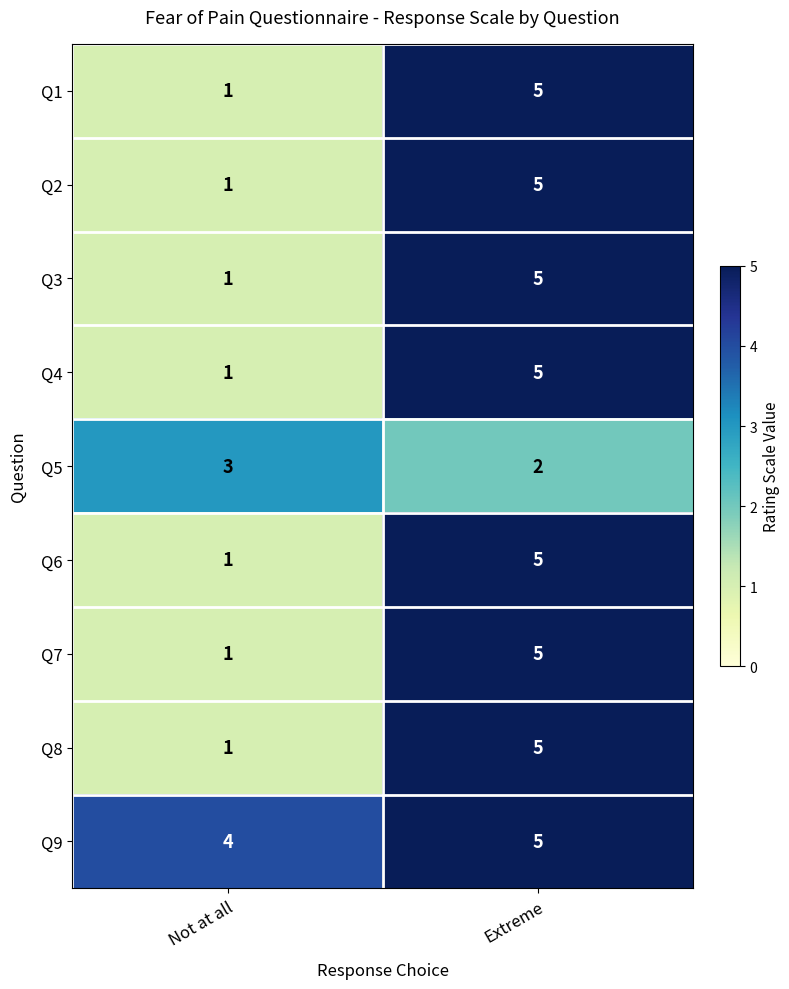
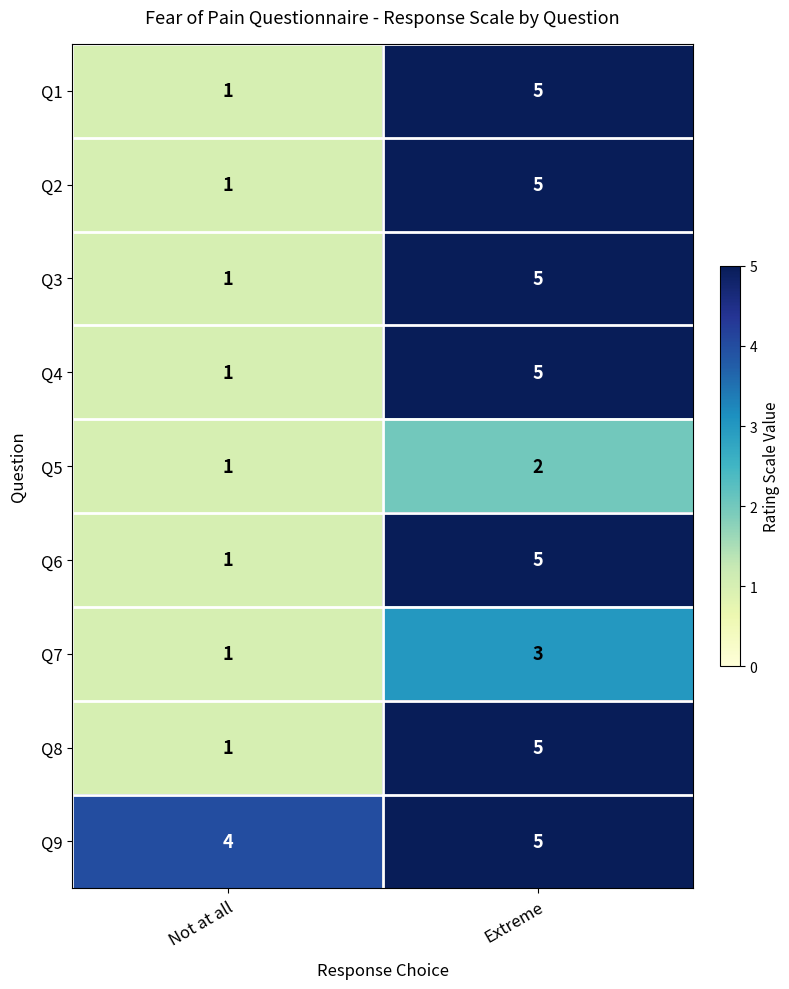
Q5, Not at all: 3 -> 1
Q7, Extreme: 5 -> 3
